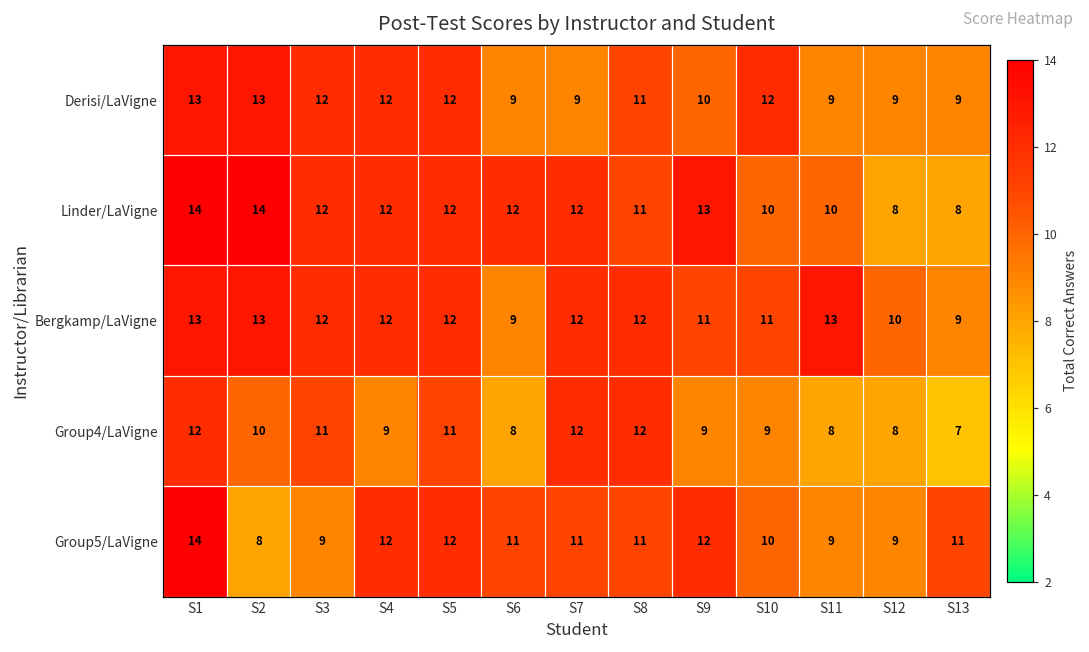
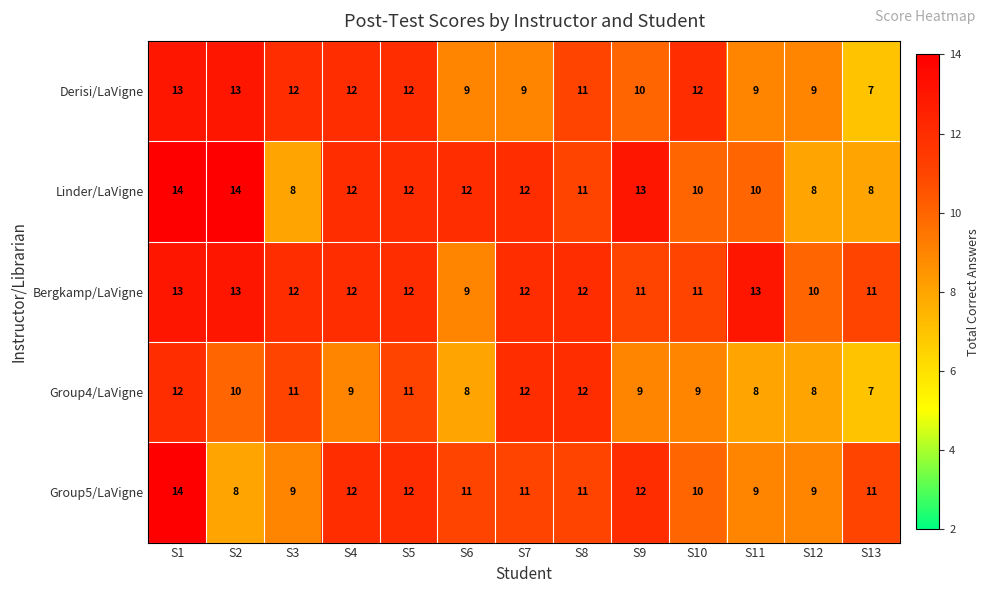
Derisi/LaVigne, S13: 9 -> 7
Linder/LaVigne, S3: 12 -> 8
Bergkamp/LaVigne, S13: 9 -> 11
